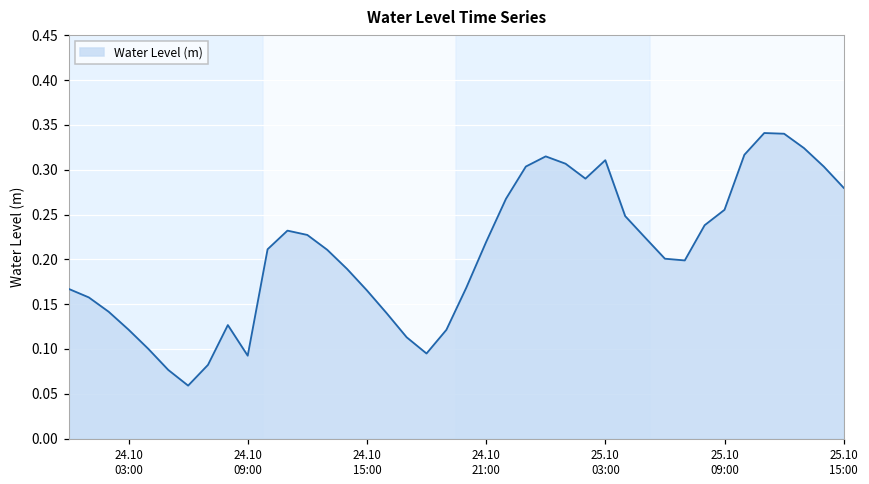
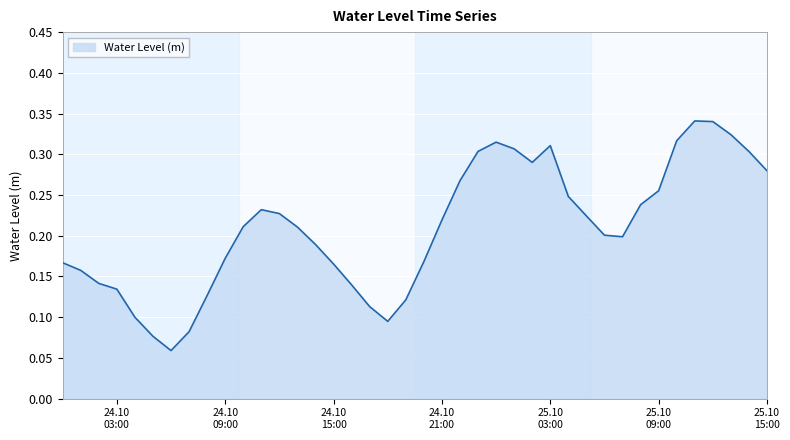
24.10 03:00: 0.12 -> 0.13
24.10 09:00: 0.09 -> 0.17
